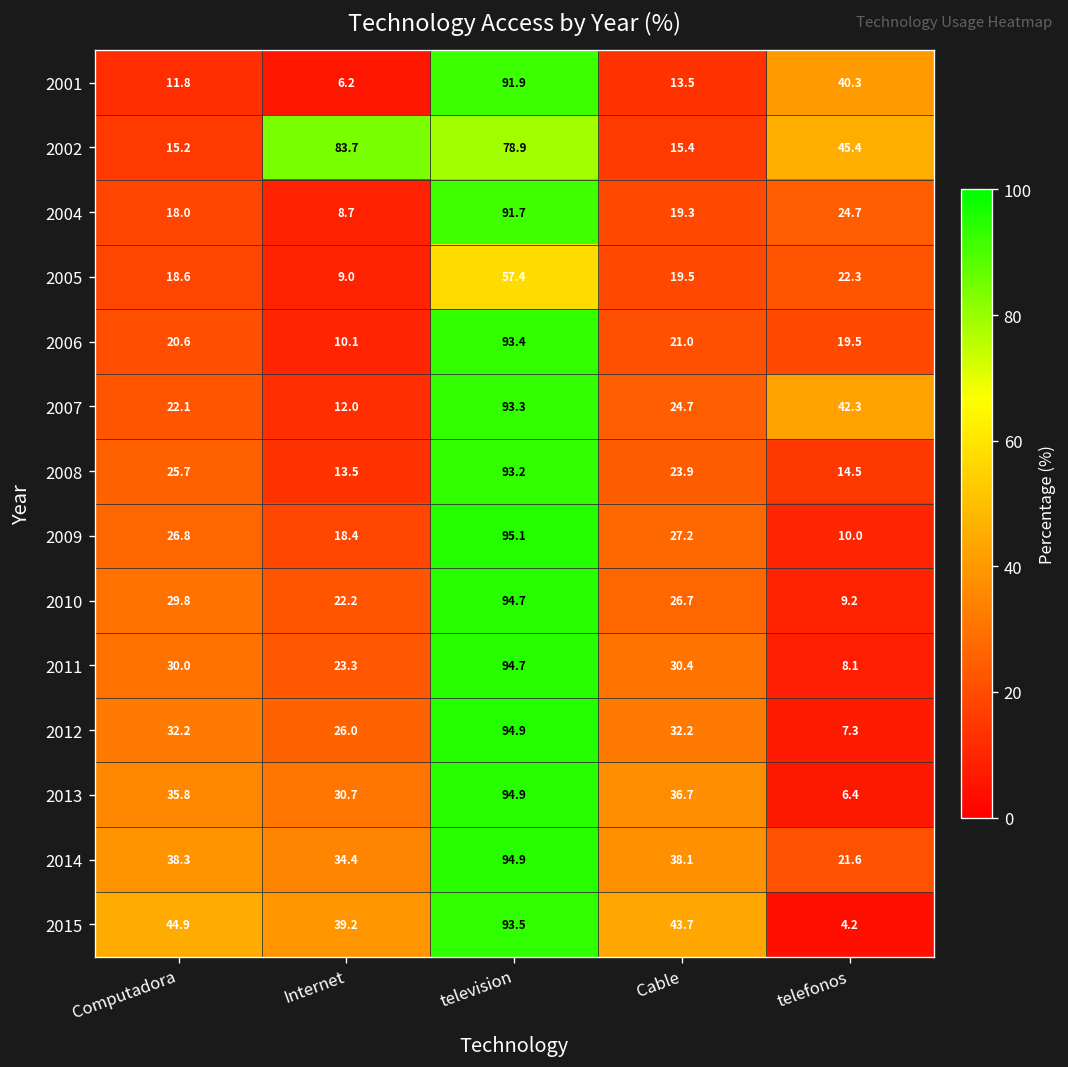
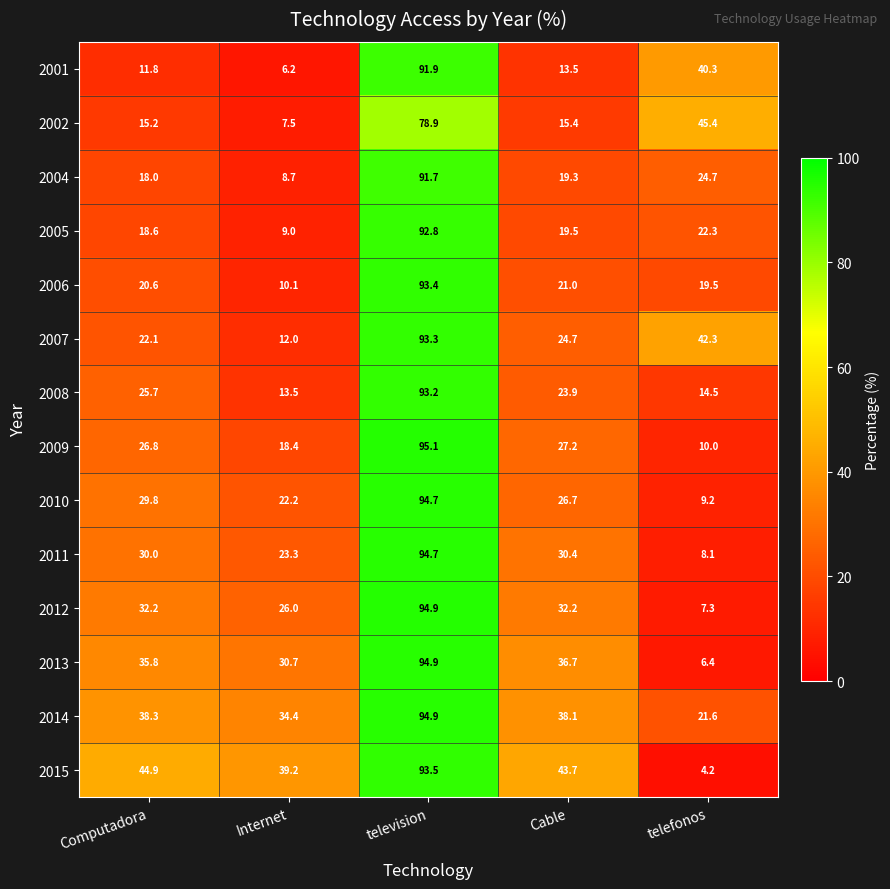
2002, Internet: 83.7 -> 7.5
2005, television: 57.4 -> 92.8
